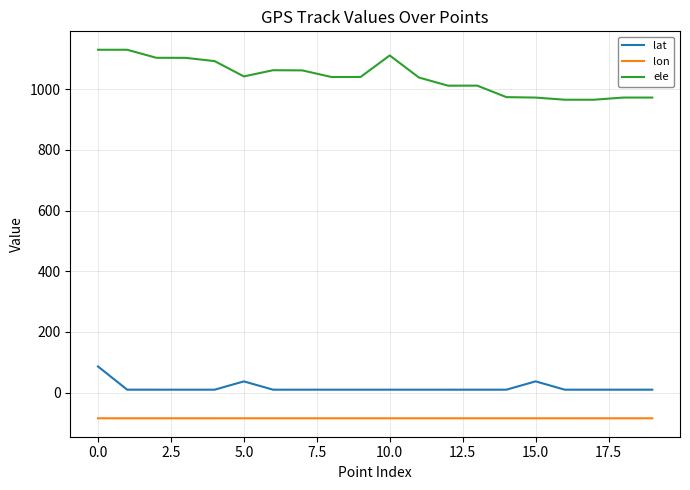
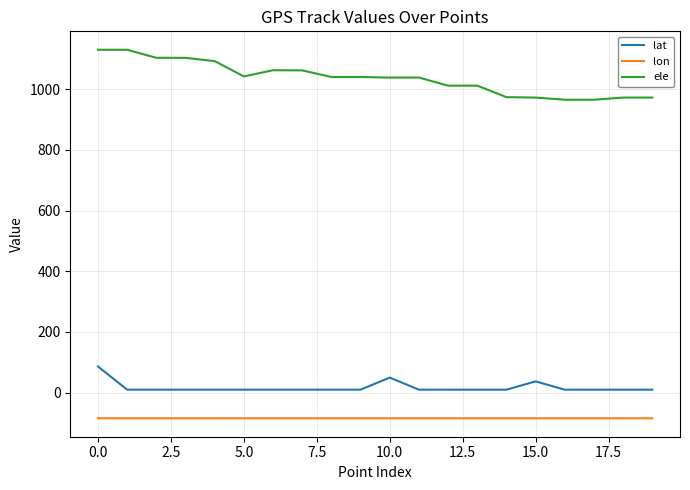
lat, 5.0: 40 -> 10
lat, 10.0: 10 -> 50
ele, 10.0: 1110 -> 1040
